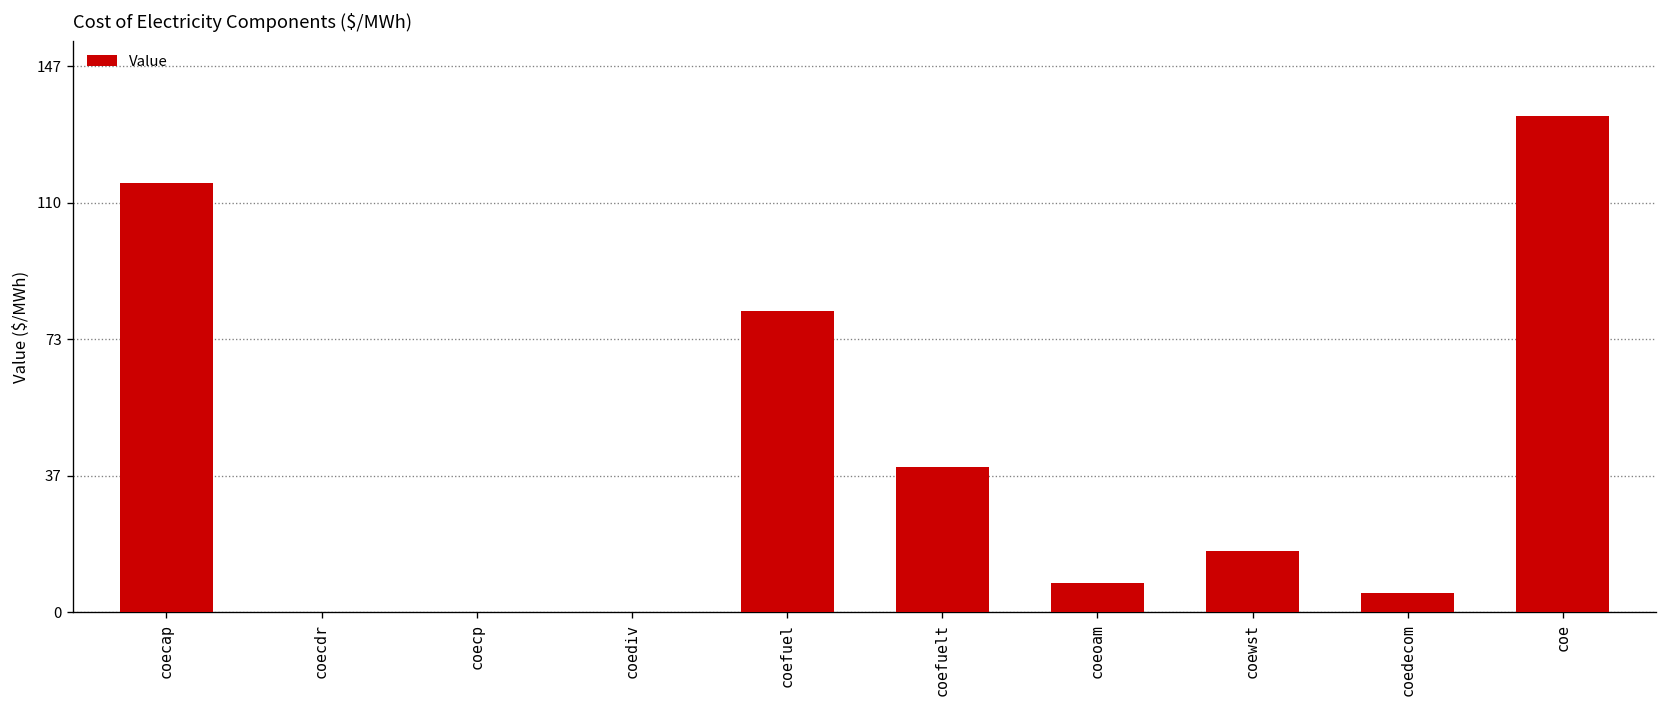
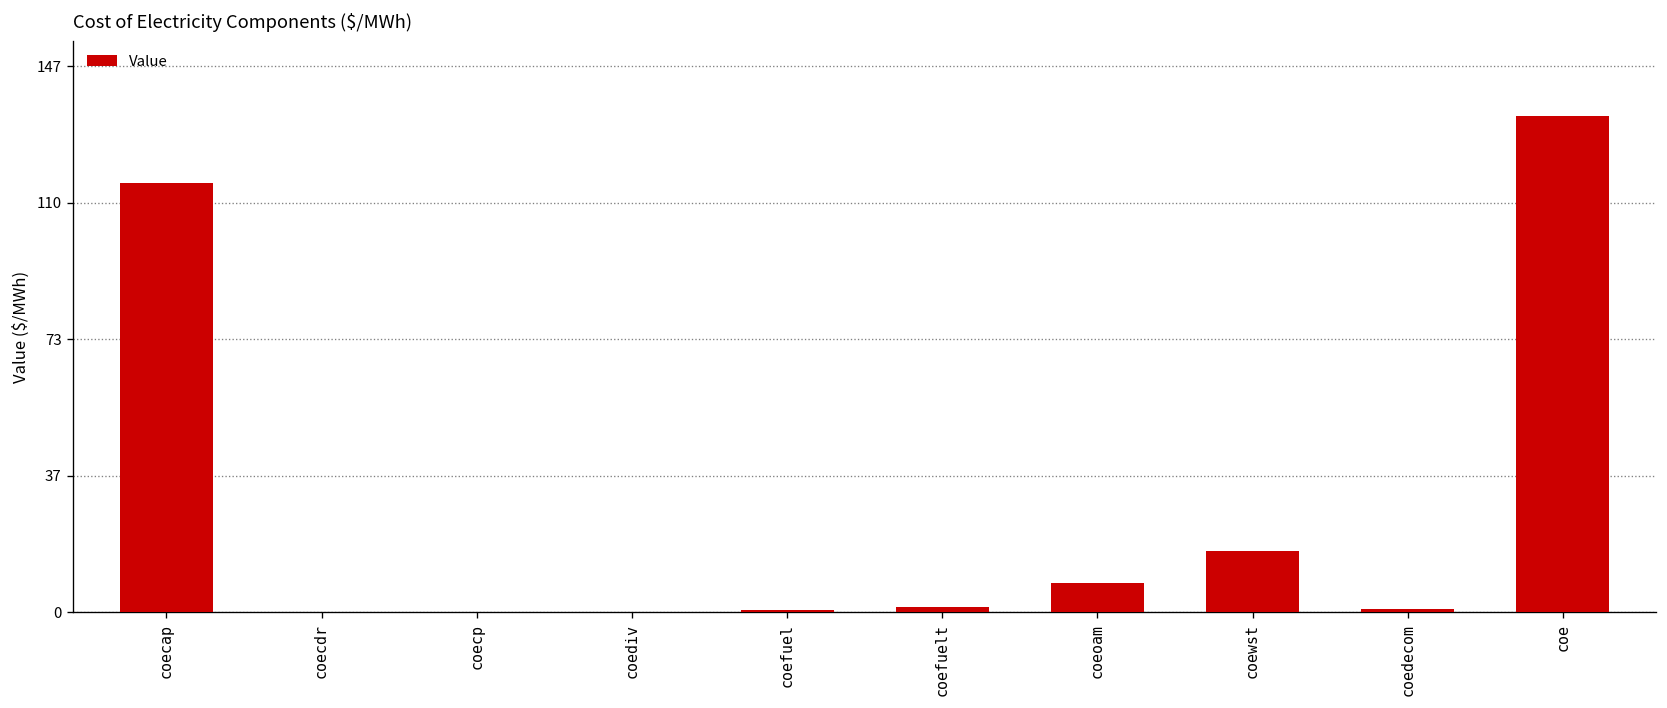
coefuel: 81 -> 1
coefuelt: 39 -> 1
coedecom: 5 -> 1
